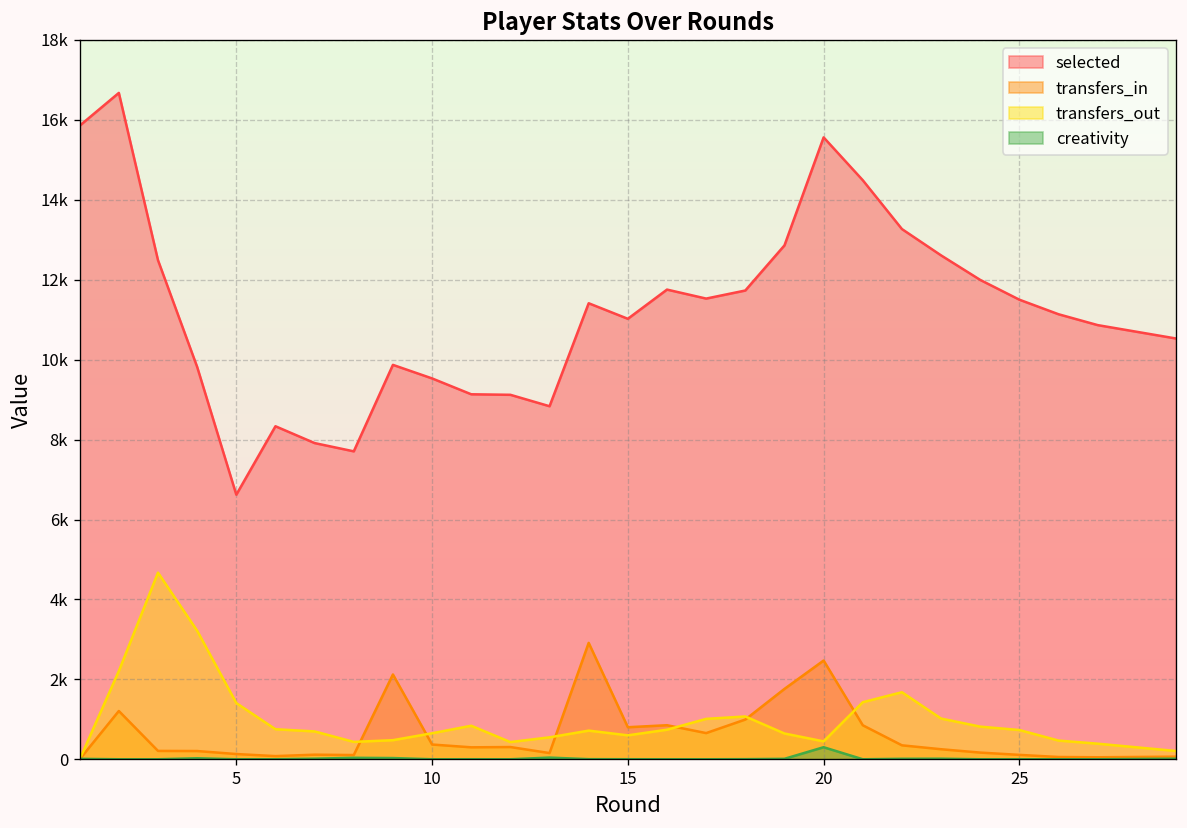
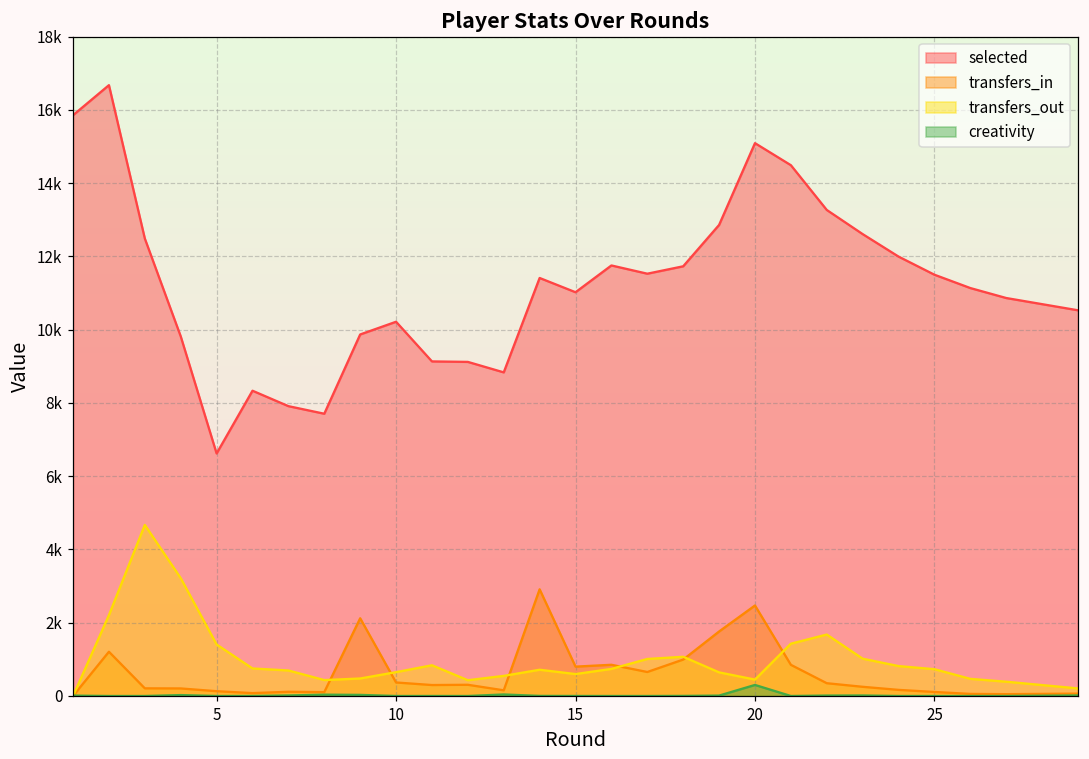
selected, 10: 9500 -> 10200
selected, 20: 15600 -> 15100
